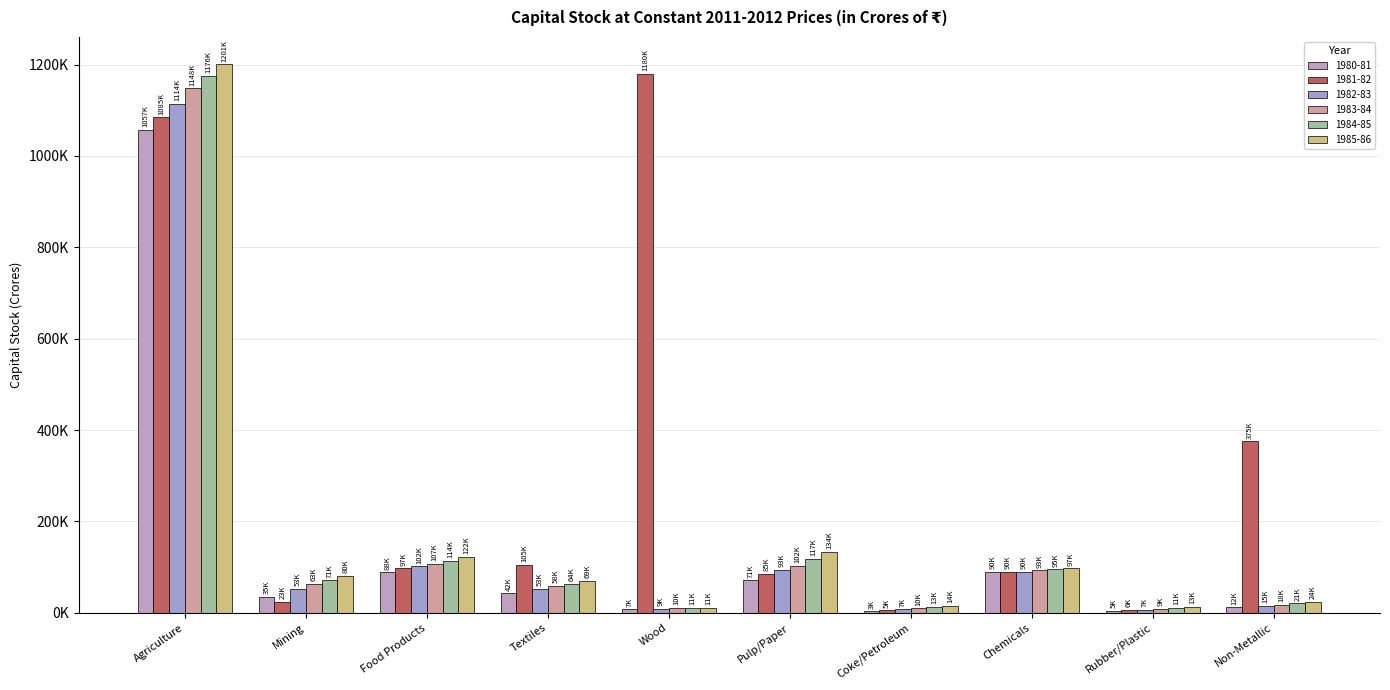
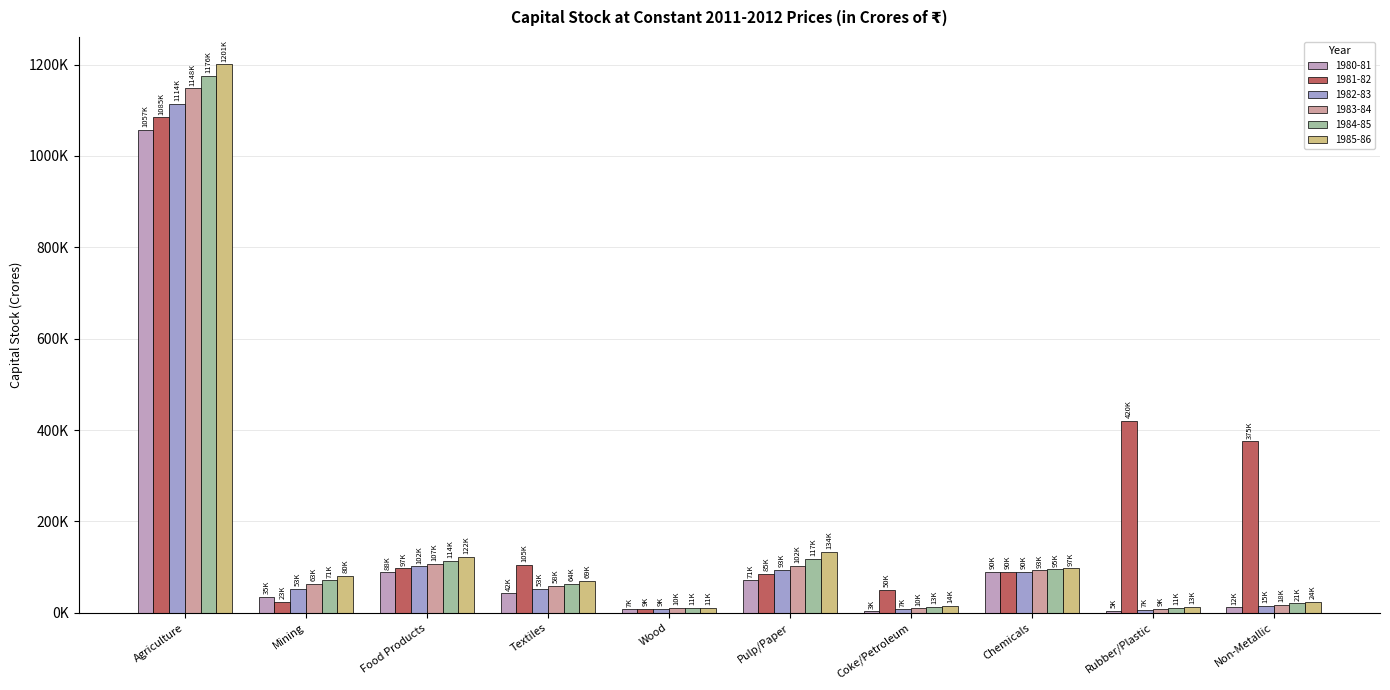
1981-82, Wood: 1180K -> 9K
1981-82, Coke/Petroleum: 5K -> 50K
1981-82, Rubber/Plastic: 6K -> 420K
